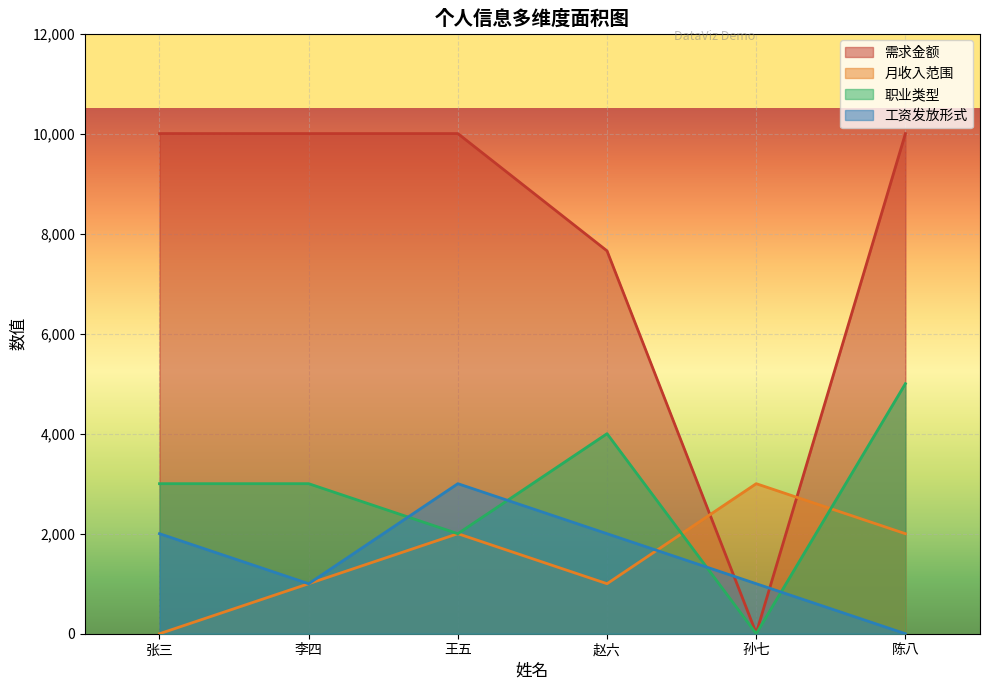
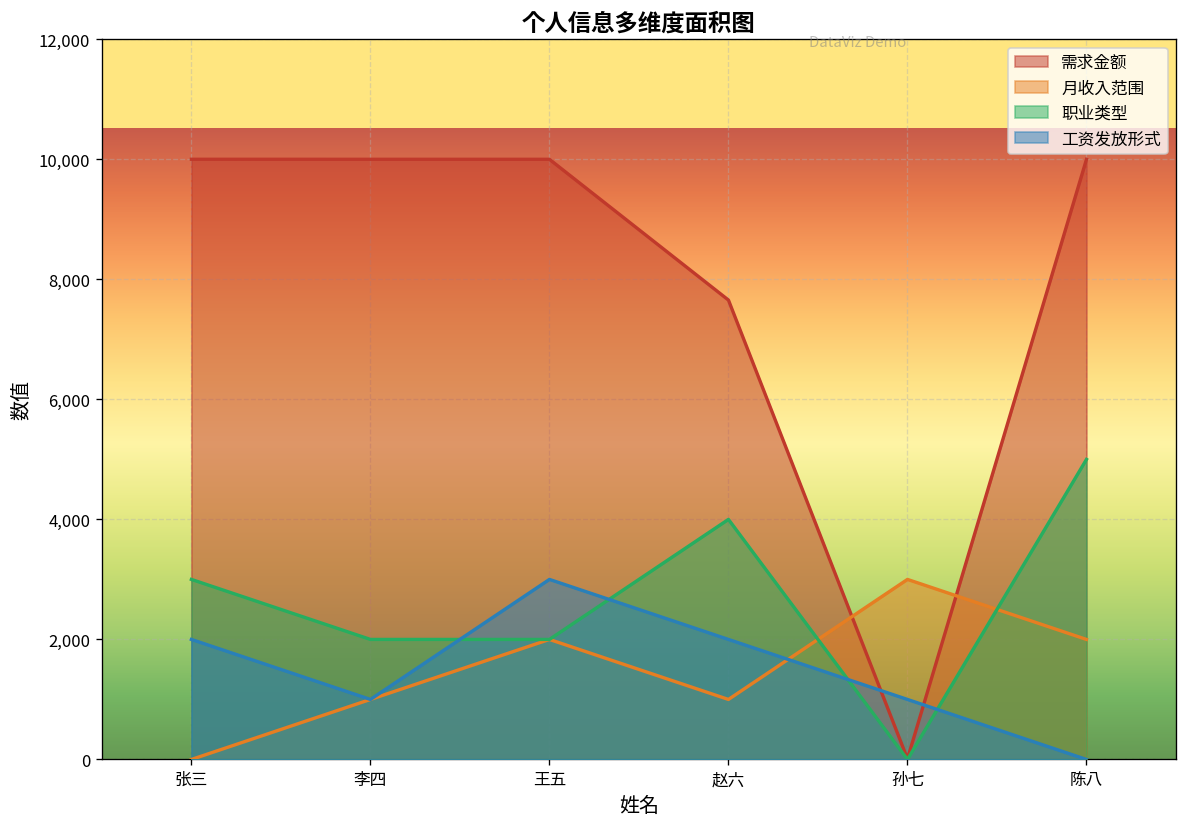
职业类型, 李四: 3,000 -> 2,000
